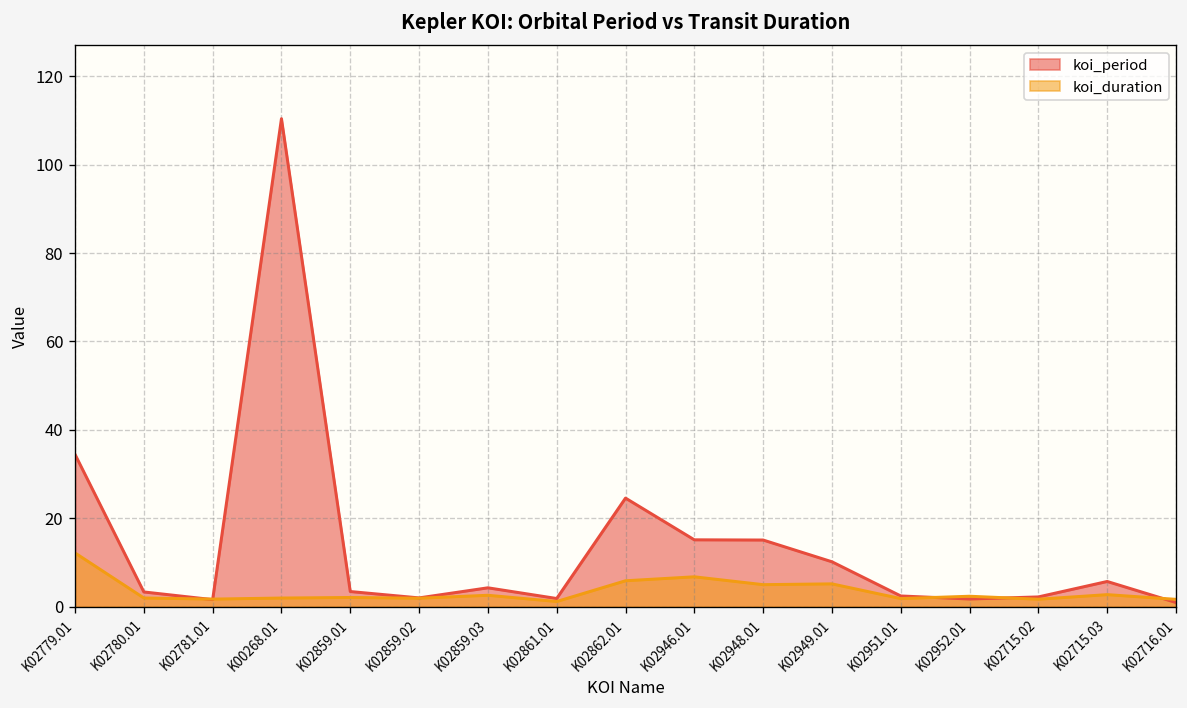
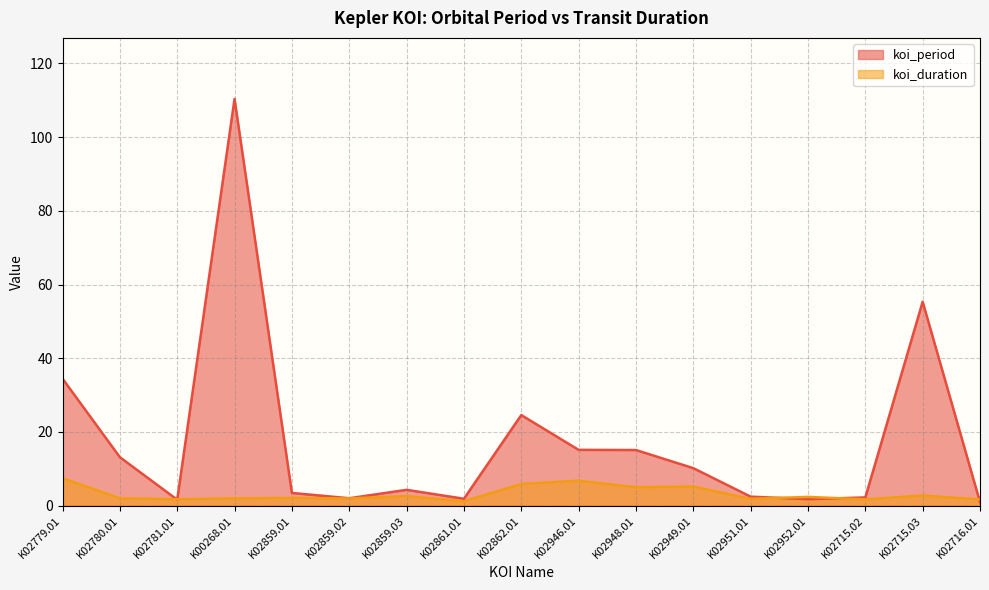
koi_duration, K02779.01: 12 -> 7
koi_period, K02780.01: 3 -> 13
koi_period, K02715.03: 6 -> 55
